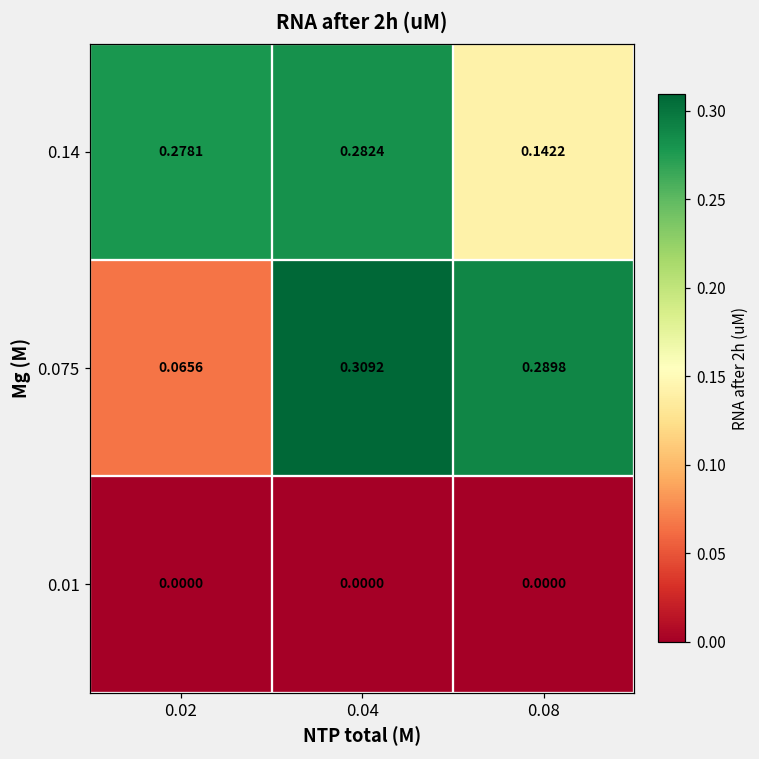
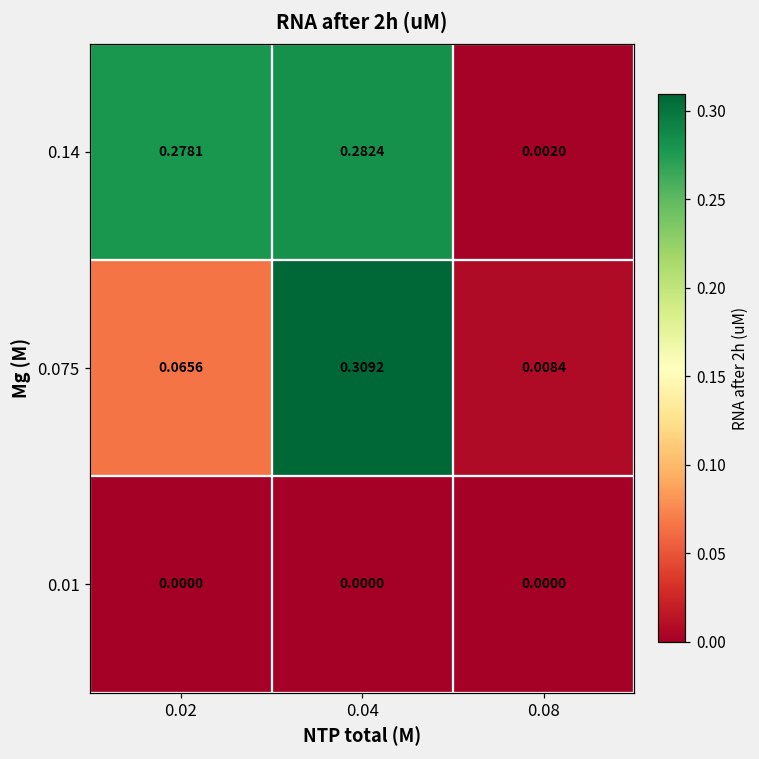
0.14, 0.08: 0.1422 -> 0.0020
0.075, 0.08: 0.2898 -> 0.0084
